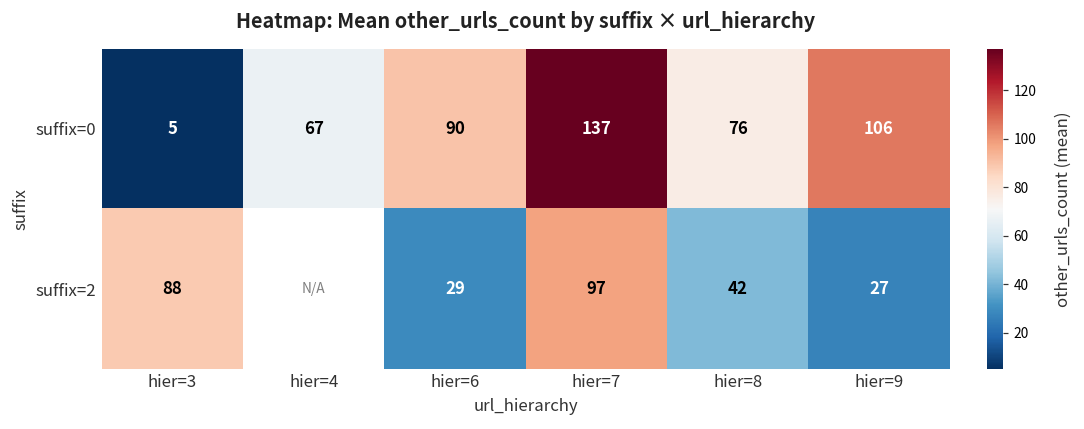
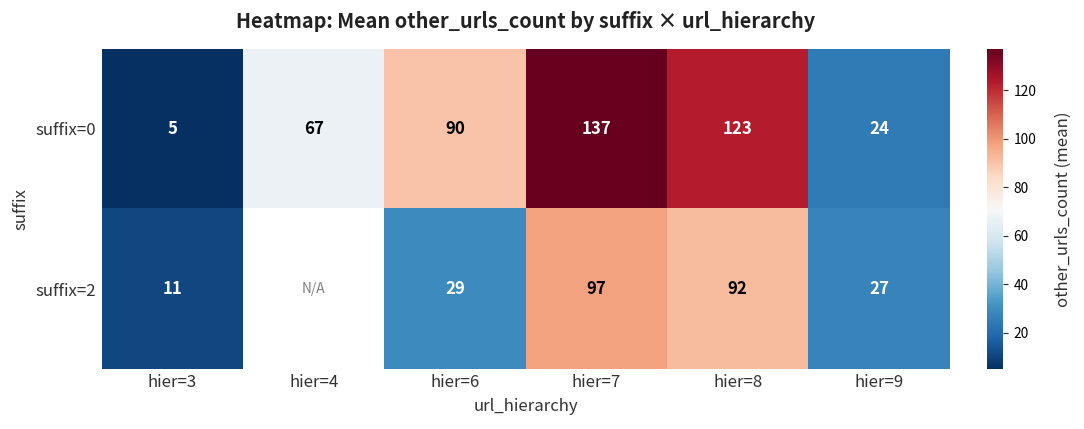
suffix=0, hier=8: 76 -> 123
suffix=0, hier=9: 106 -> 24
suffix=2, hier=3: 88 -> 11
suffix=2, hier=8: 42 -> 92
